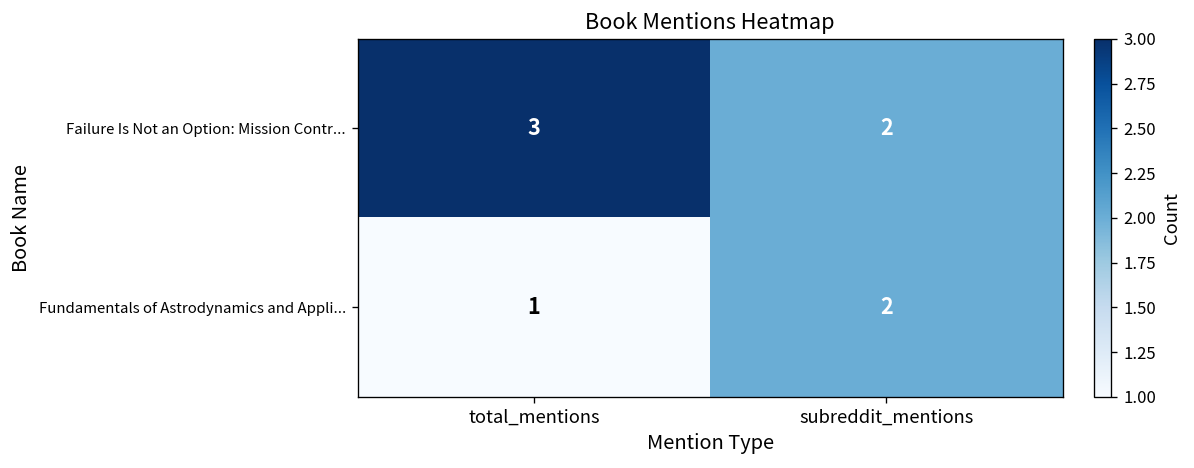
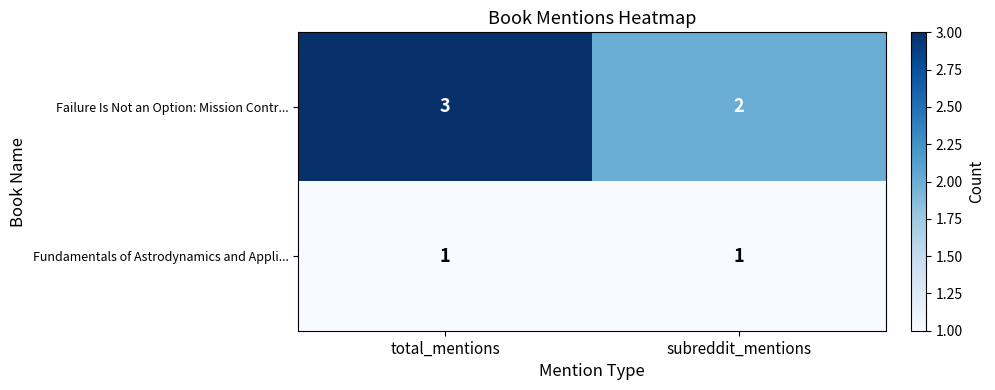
Fundamentals of Astrodynamics and Appli..., subreddit_mentions: 2 -> 1
